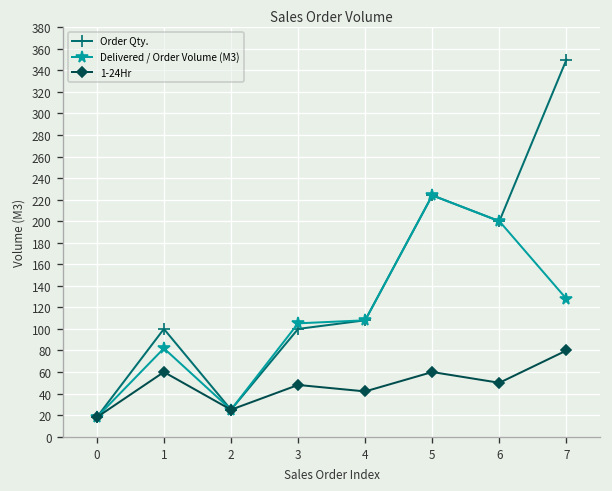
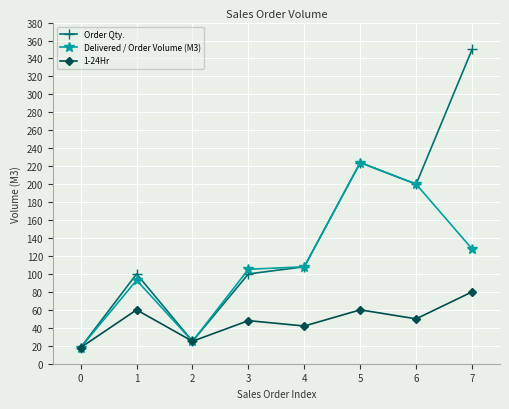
Delivered / Order Volume (M3), 1: 80 -> 90
